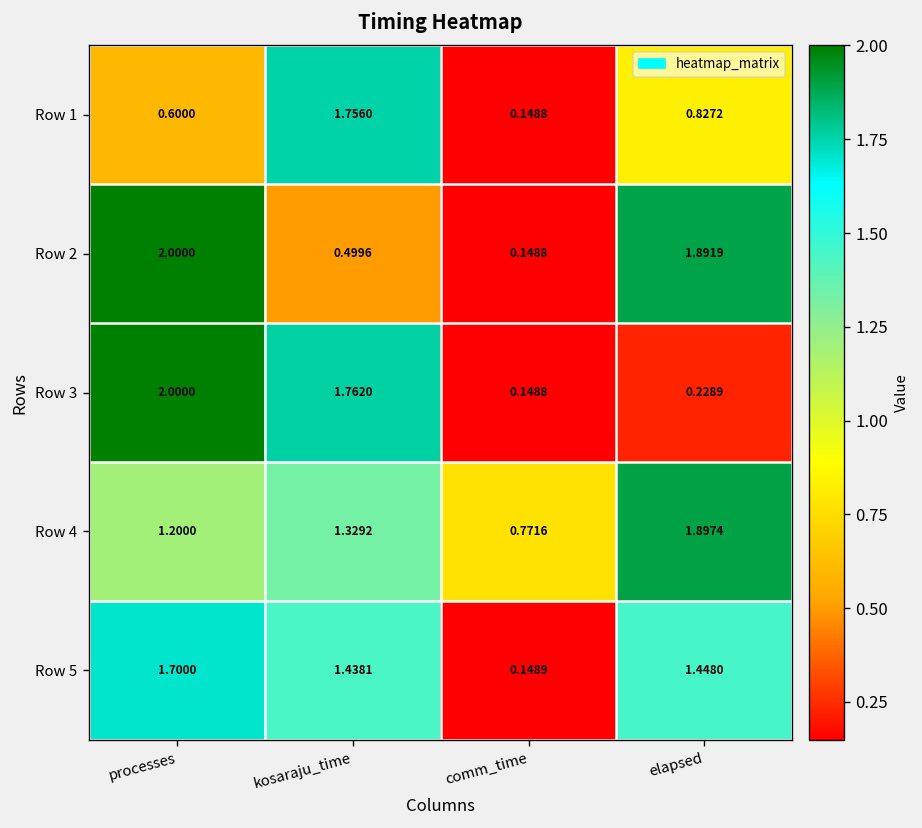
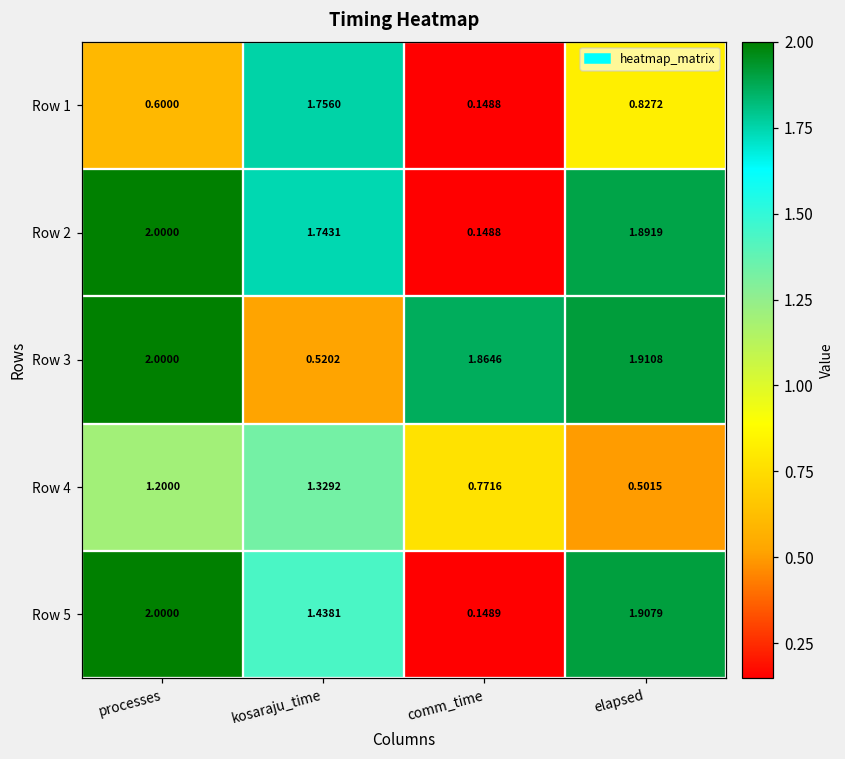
Row 2, kosaraju_time: 0.4996 -> 1.7431
Row 3, kosaraju_time: 1.7620 -> 0.5202
Row 3, comm_time: 0.1488 -> 1.8646
Row 3, elapsed: 0.2289 -> 1.9108
Row 4, elapsed: 1.8974 -> 0.5015
Row 5, processes: 1.7000 -> 2.0000
Row 5, elapsed: 1.4480 -> 1.9079
